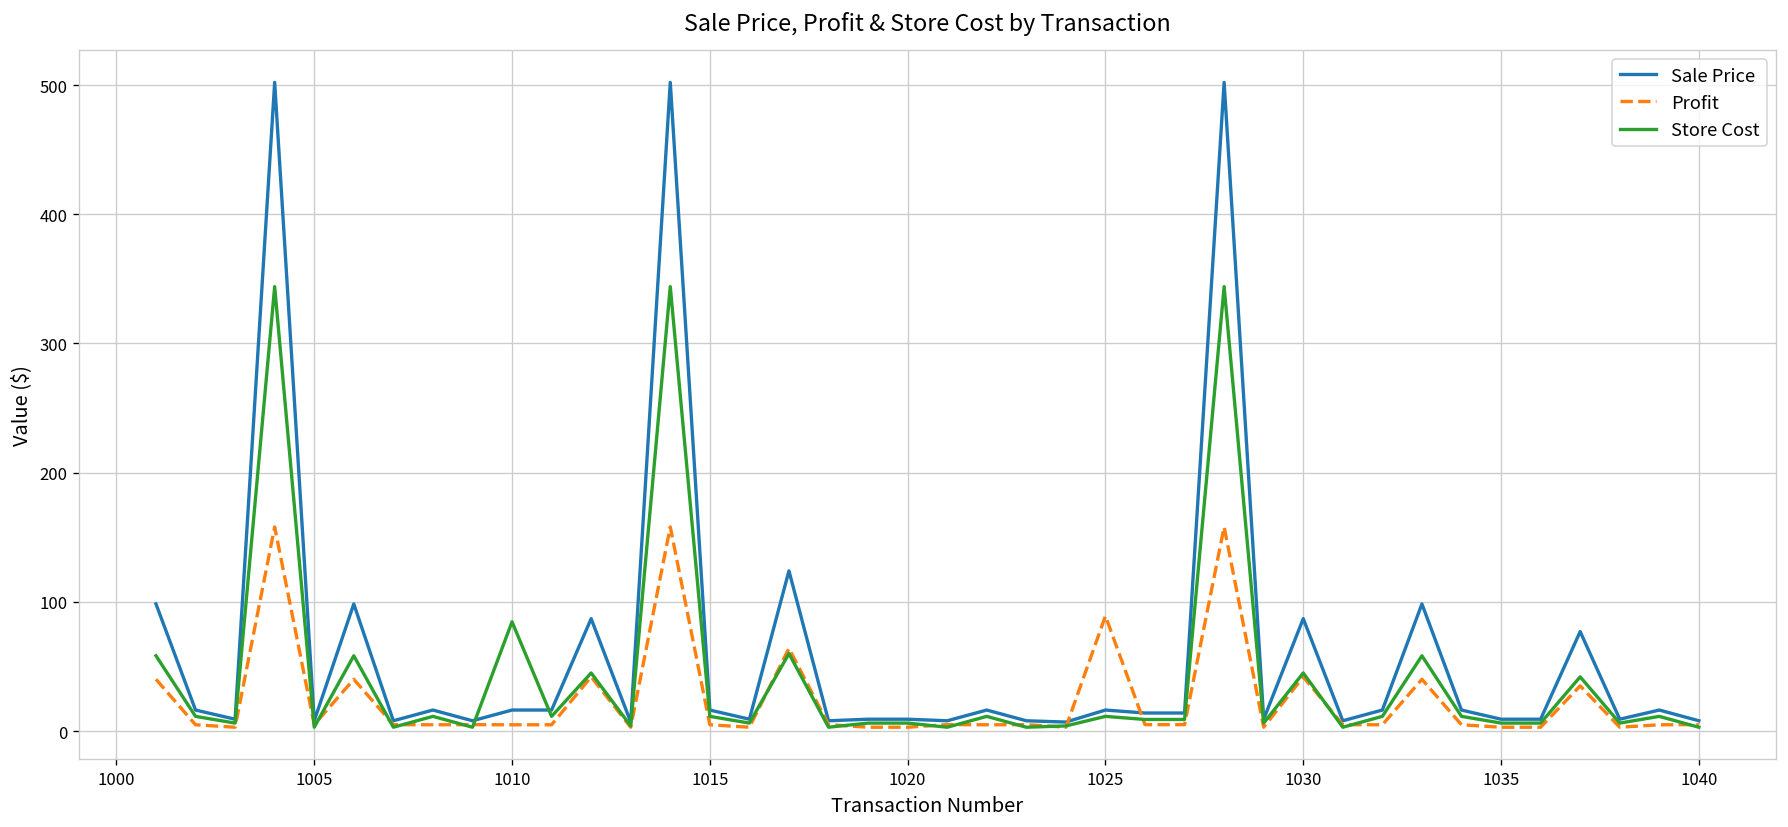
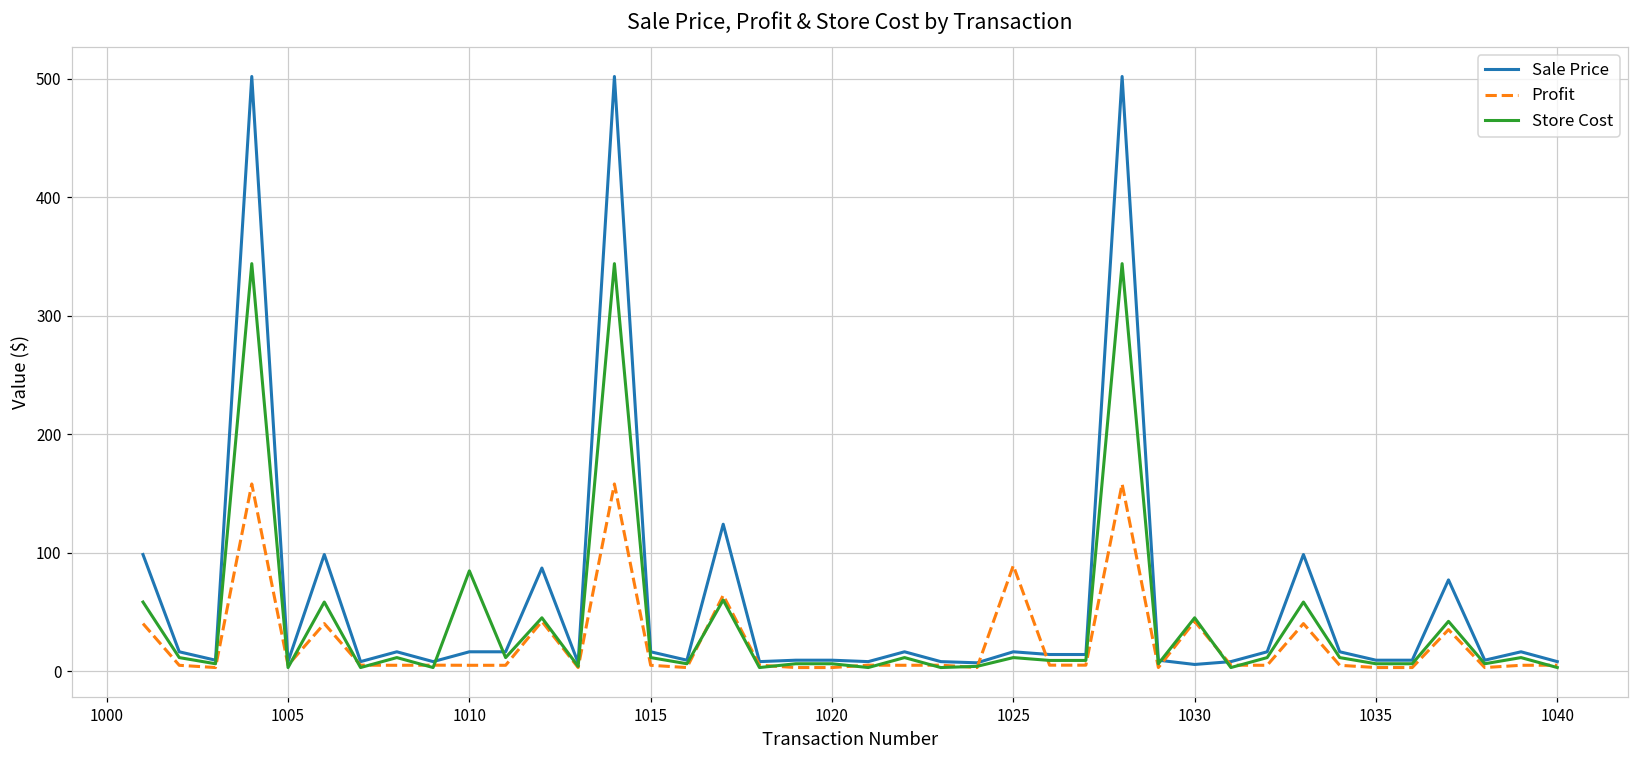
Sale Price, 1030: 87 -> 6
